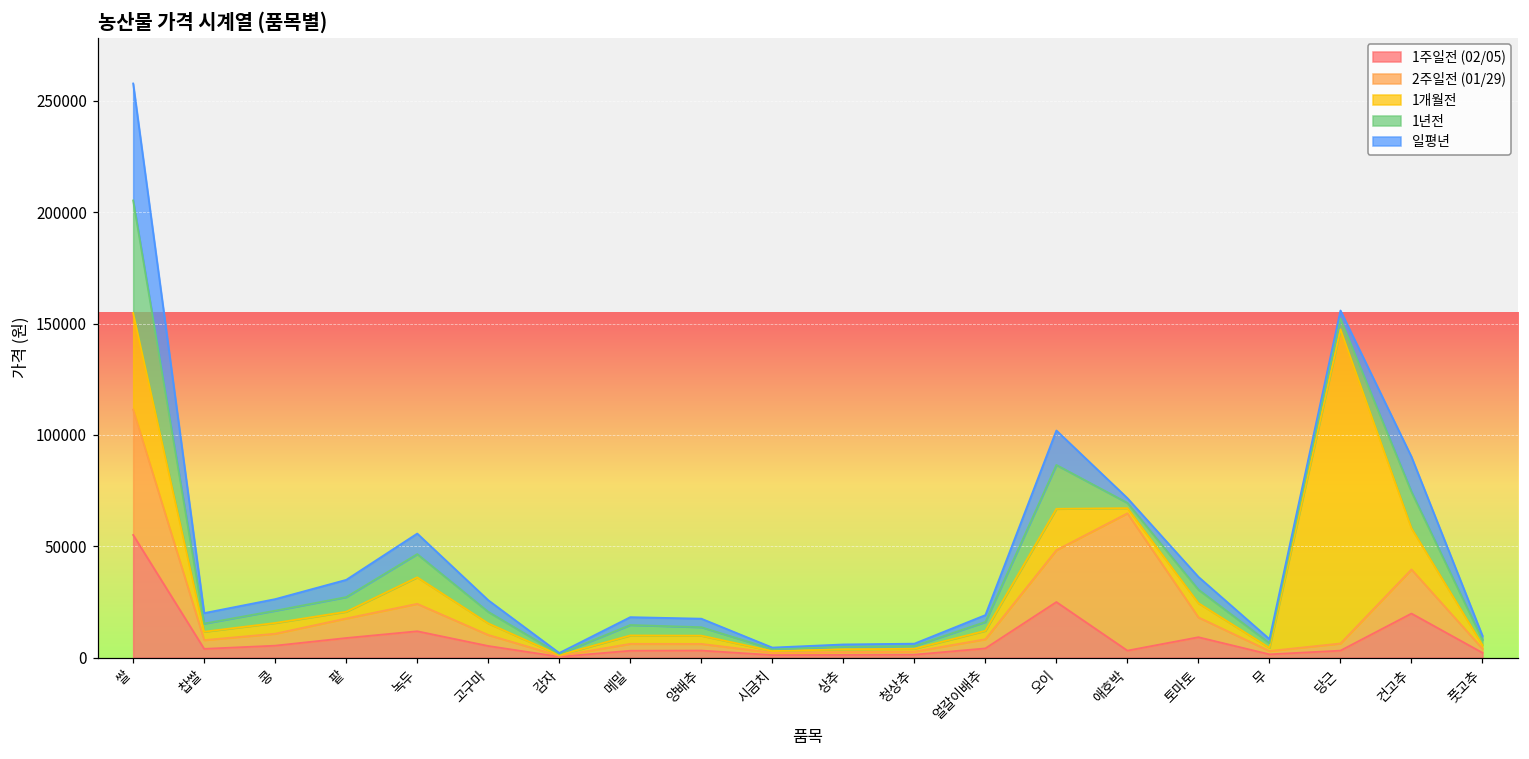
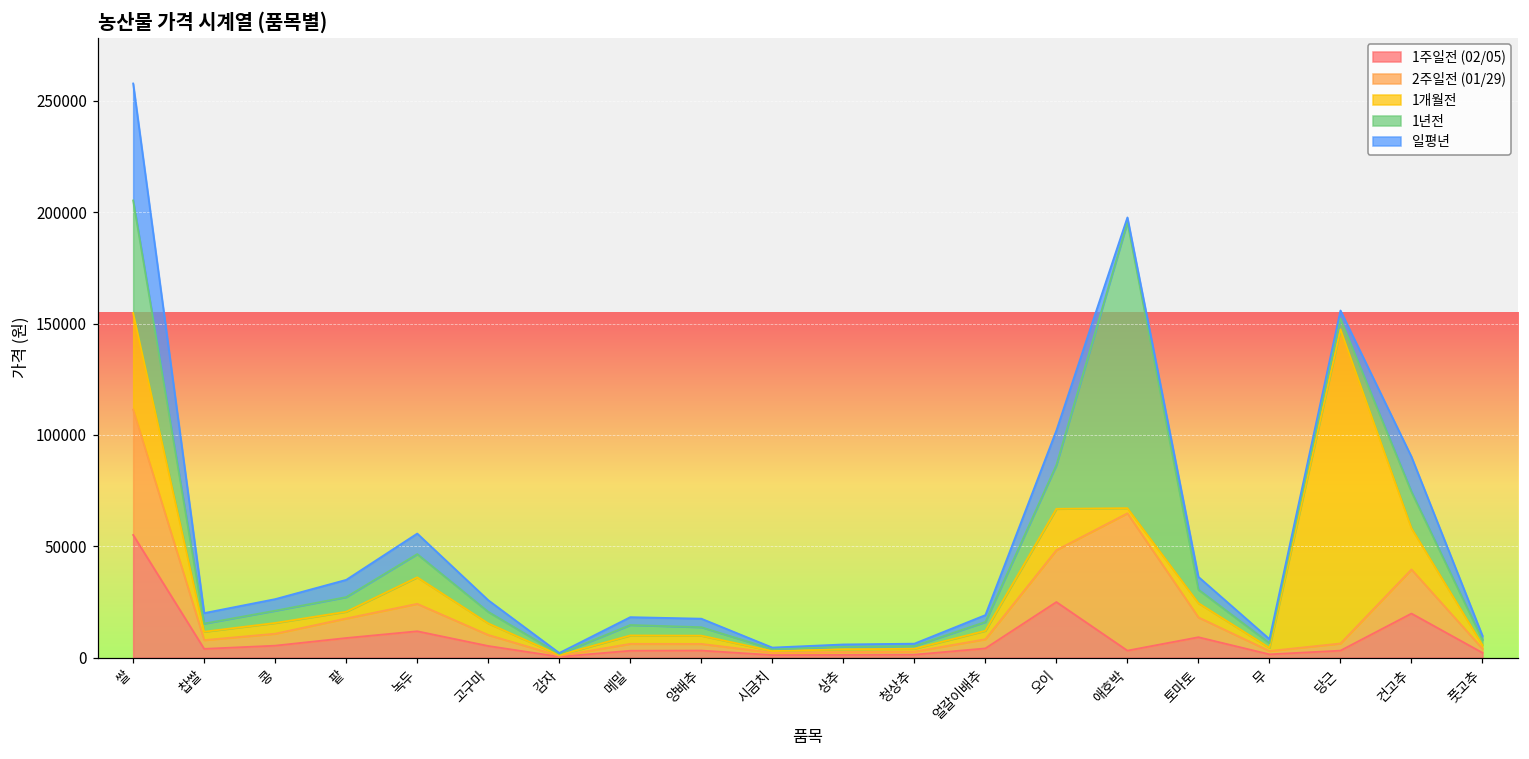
1년전, 애호박: 2000 -> 128000
